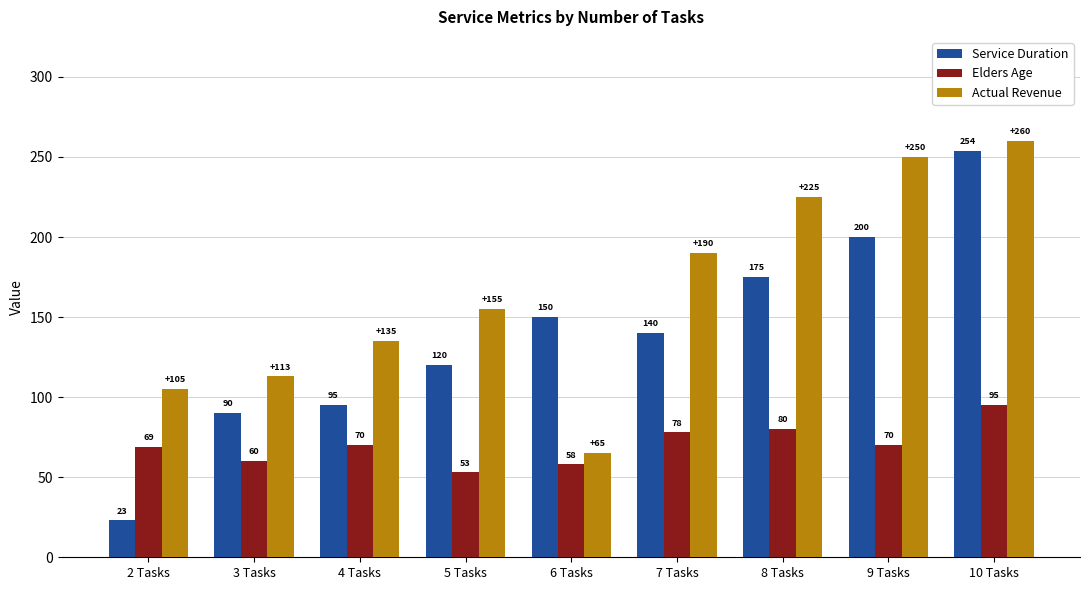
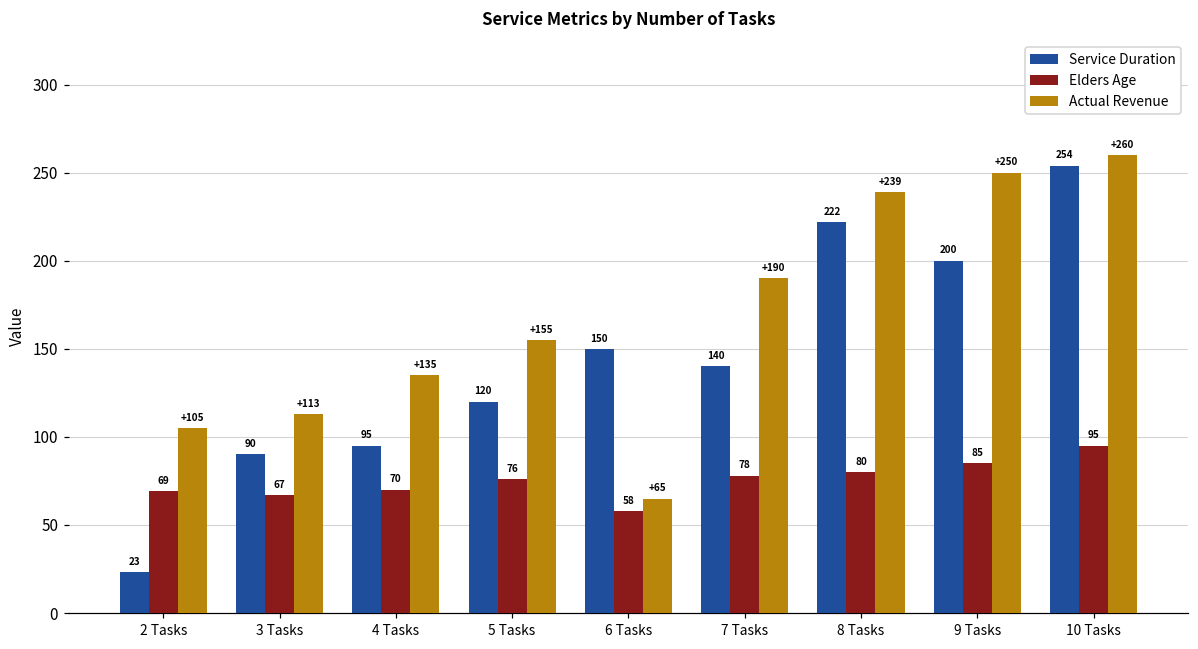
Elders Age, 3 Tasks: 60 -> 67
Elders Age, 5 Tasks: 53 -> 76
Service Duration, 8 Tasks: 175 -> 222
Actual Revenue, 8 Tasks: +225 -> +239
Elders Age, 9 Tasks: 70 -> 85
